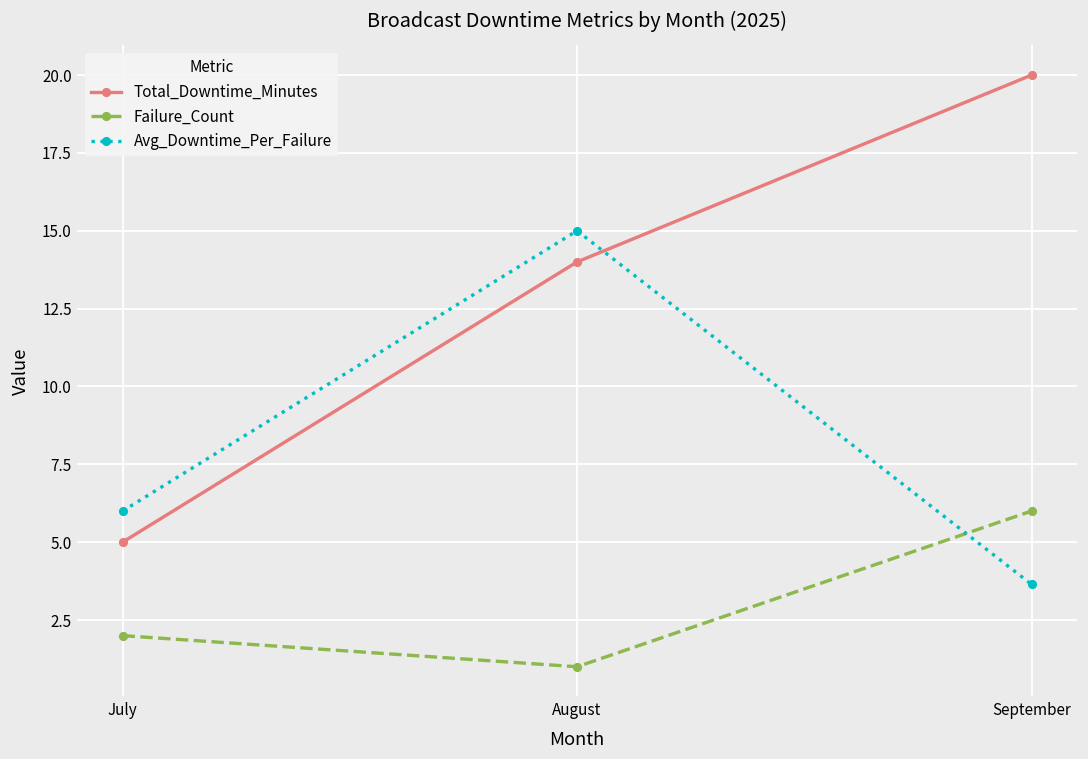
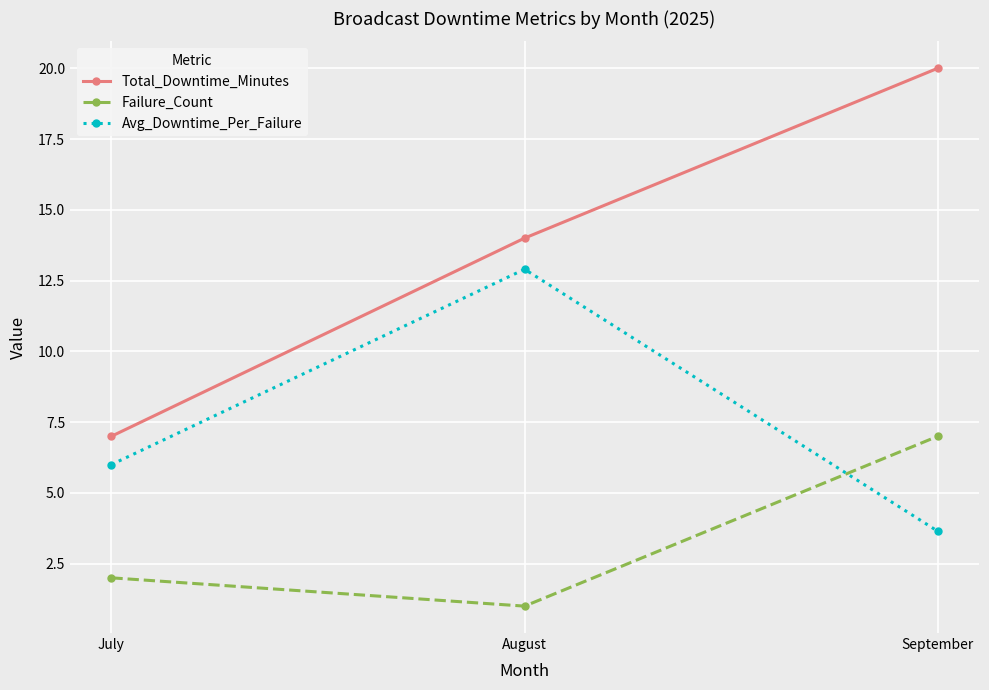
Total_Downtime_Minutes, July: 5 -> 7
Avg_Downtime_Per_Failure, August: 15.0 -> 12.9
Failure_Count, September: 6 -> 7
